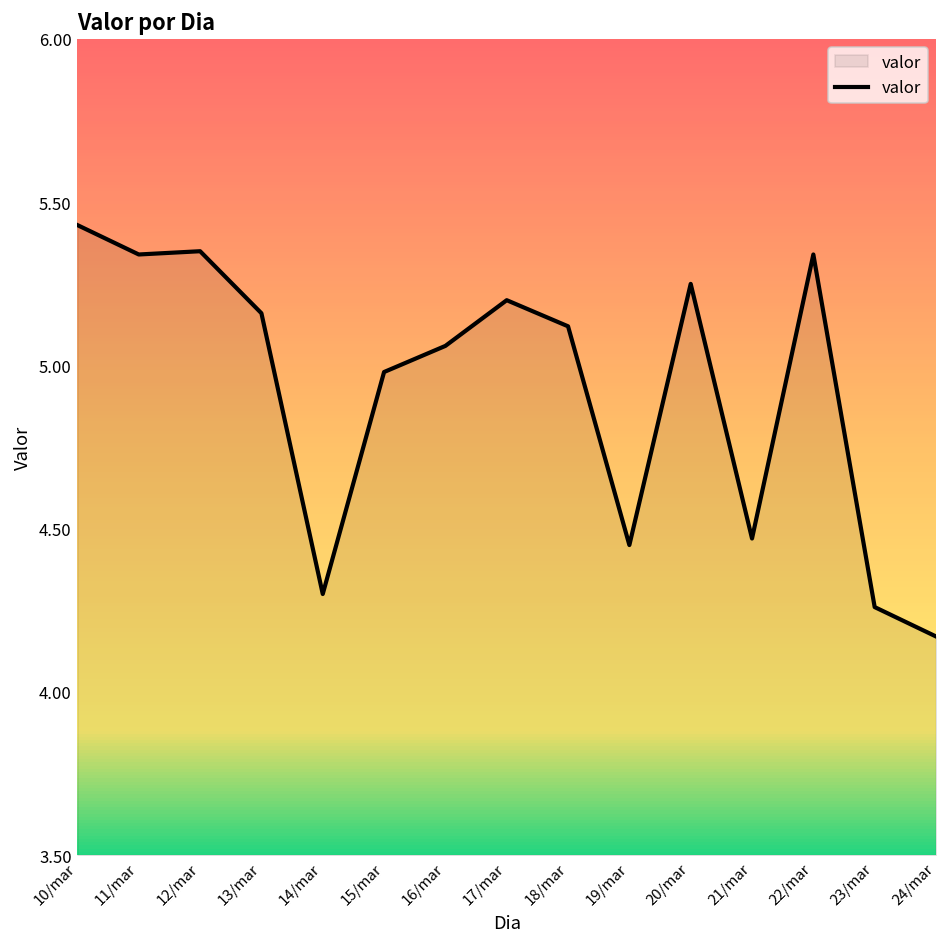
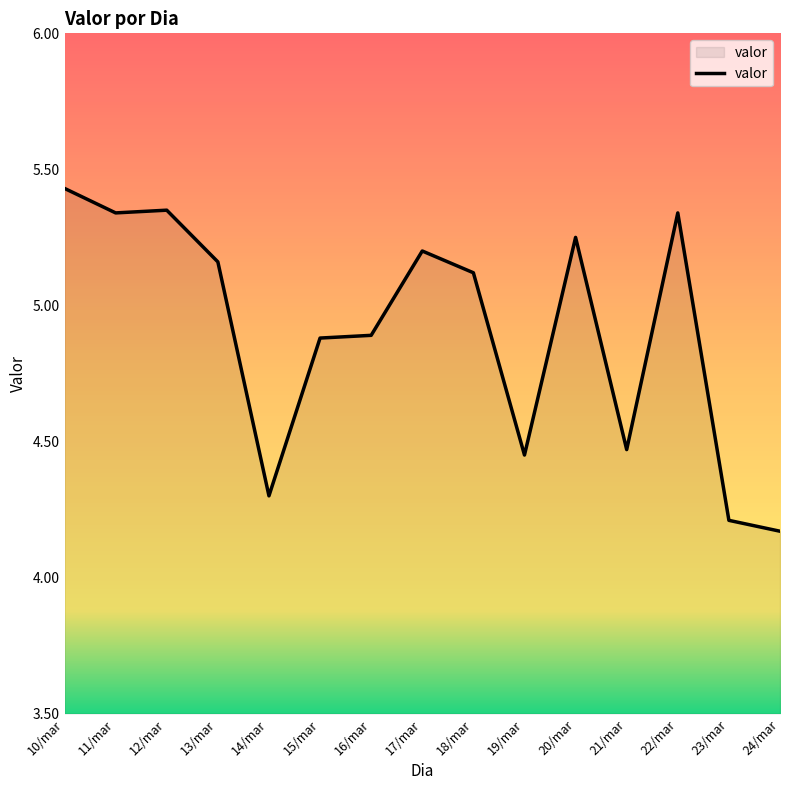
15/mar: 4.98 -> 4.88
16/mar: 5.06 -> 4.89
23/mar: 4.26 -> 4.21
